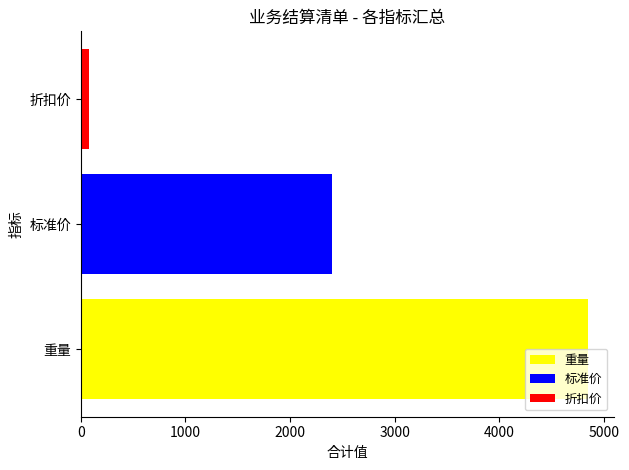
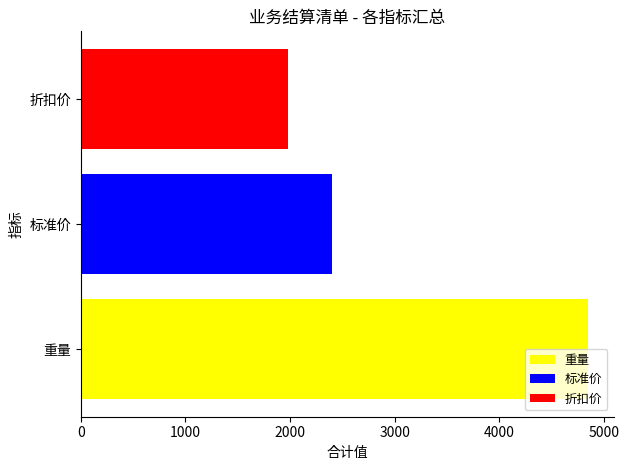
折扣价: 80 -> 1980
